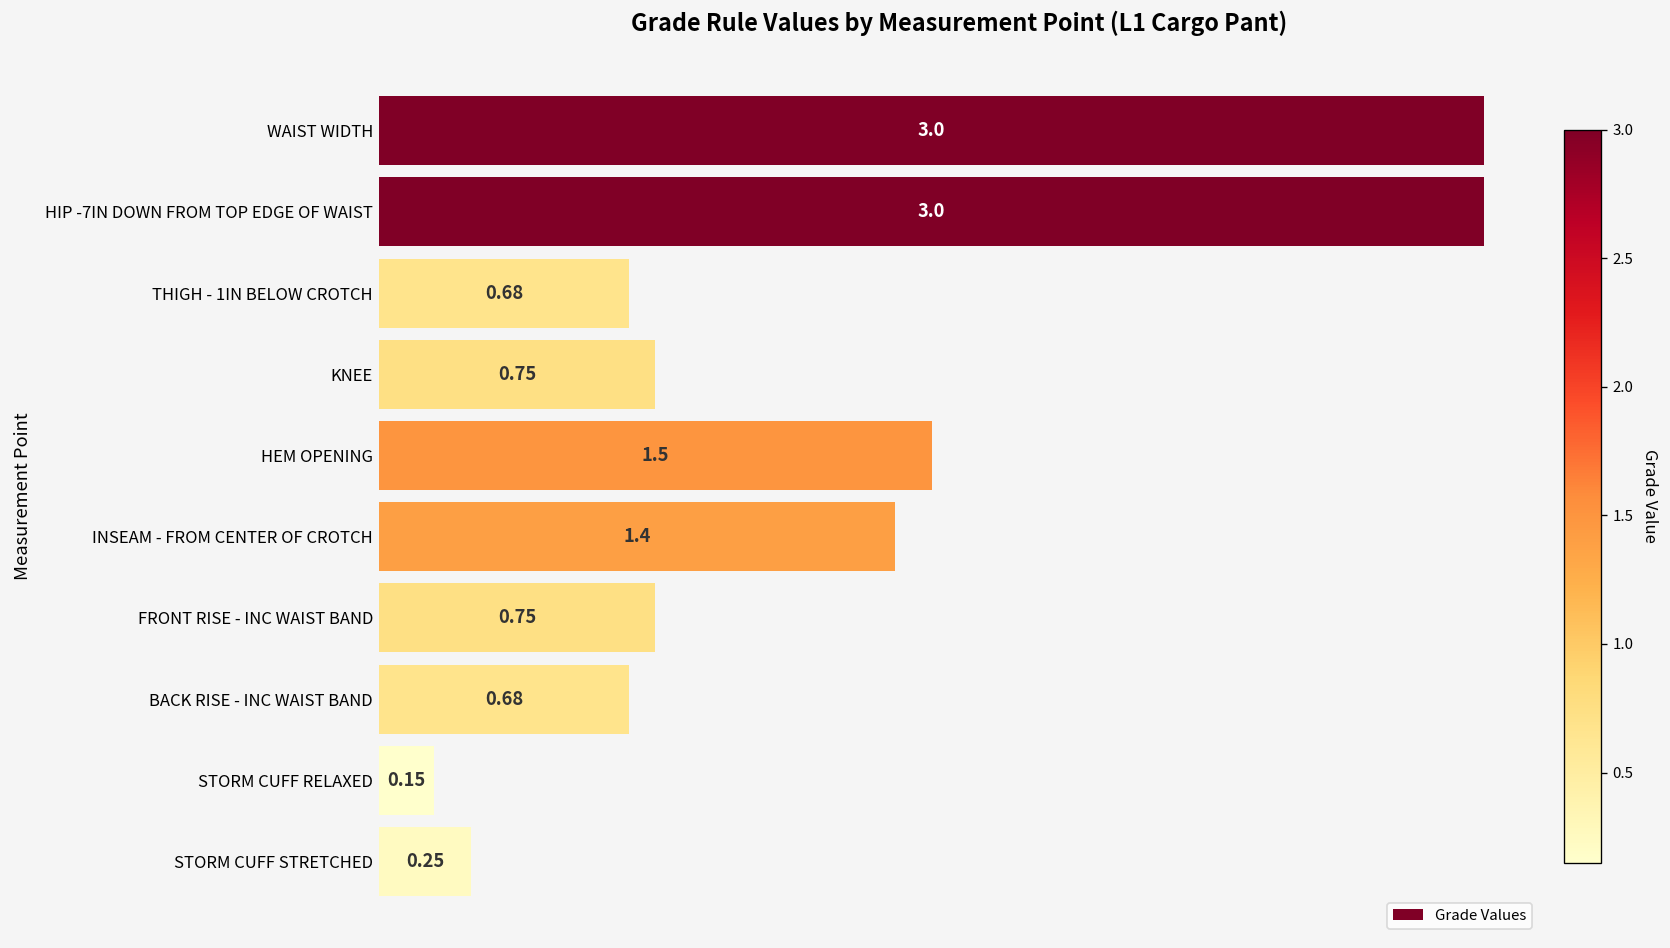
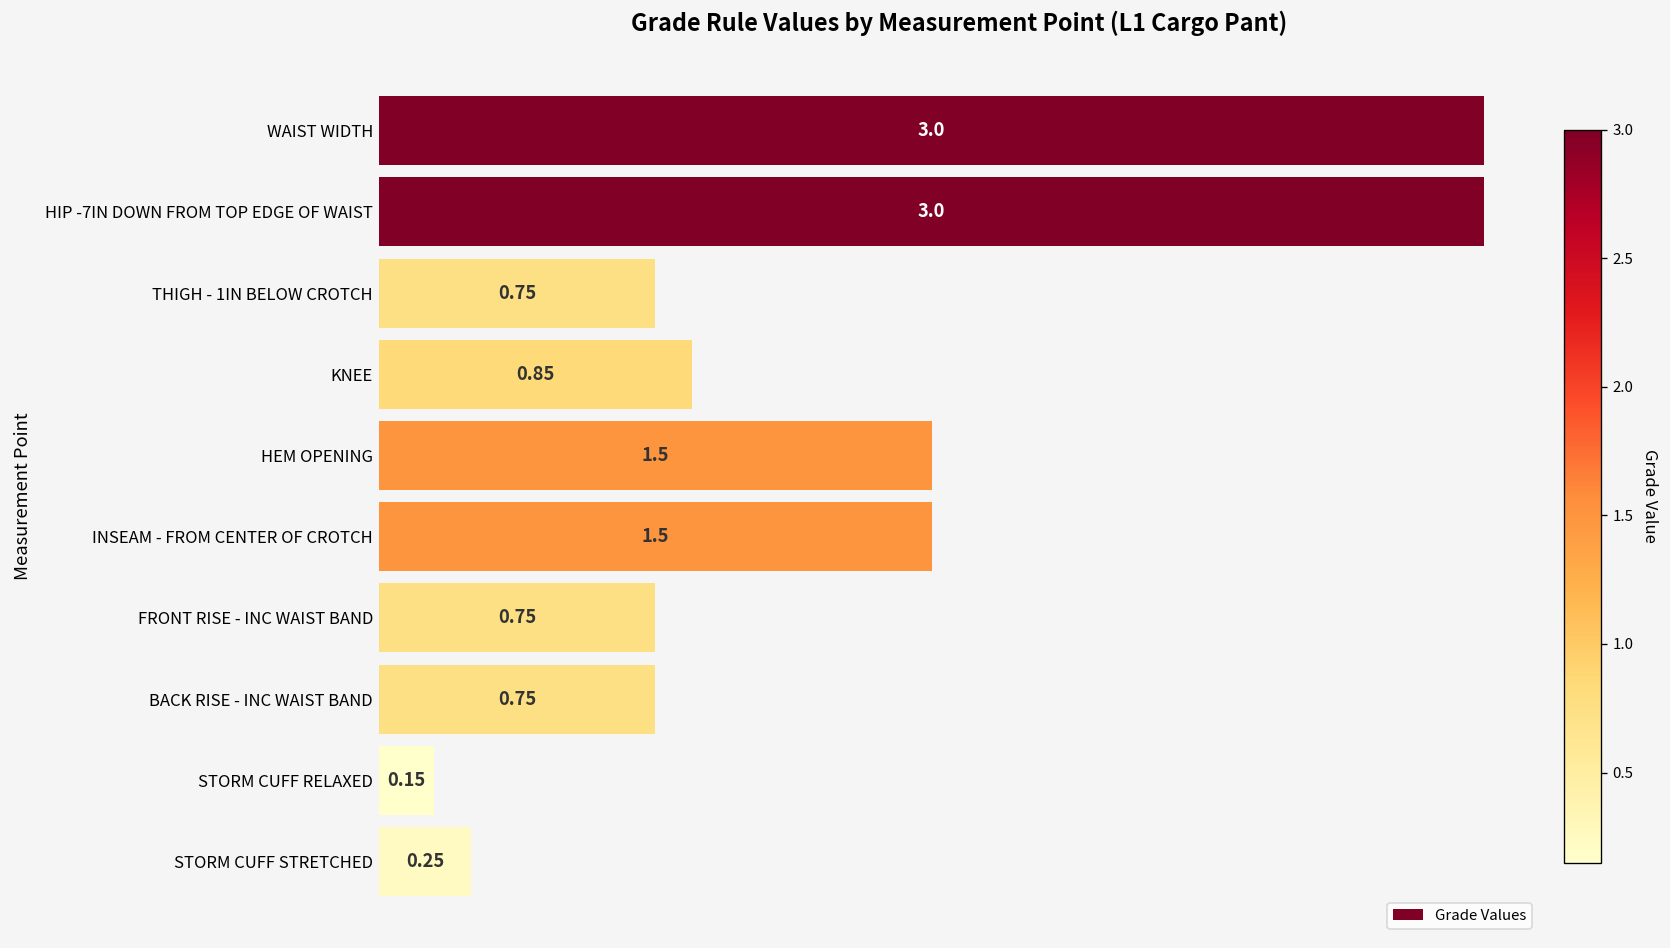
THIGH - 1IN BELOW CROTCH: 0.68 -> 0.75
KNEE: 0.75 -> 0.85
INSEAM - FROM CENTER OF CROTCH: 1.4 -> 1.5
BACK RISE - INC WAIST BAND: 0.68 -> 0.75
